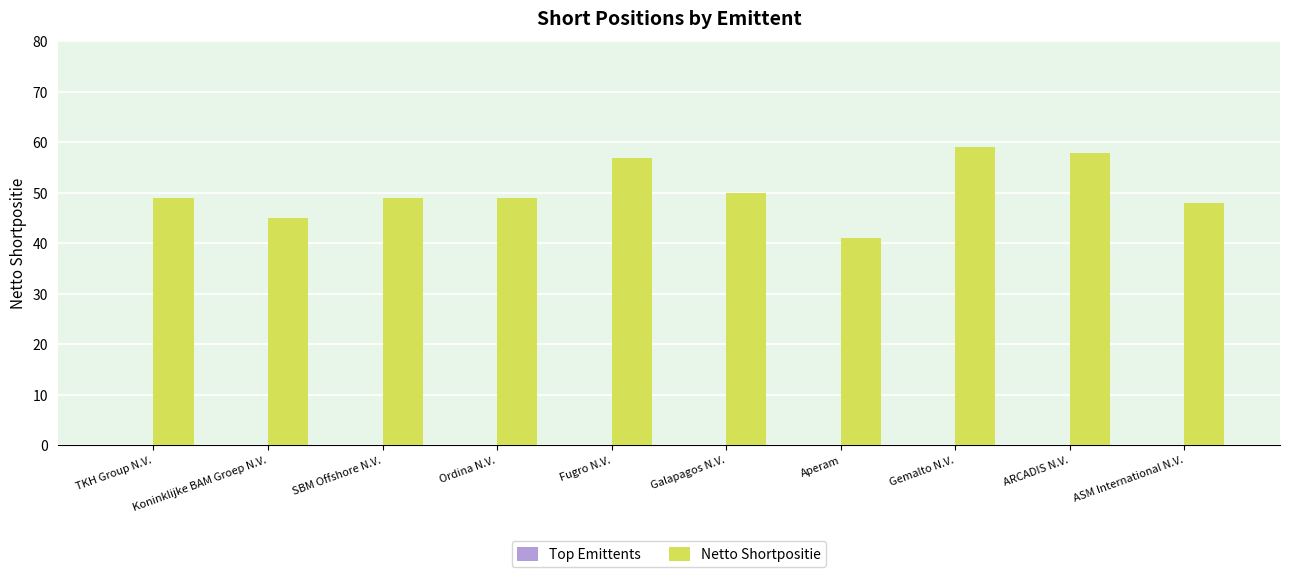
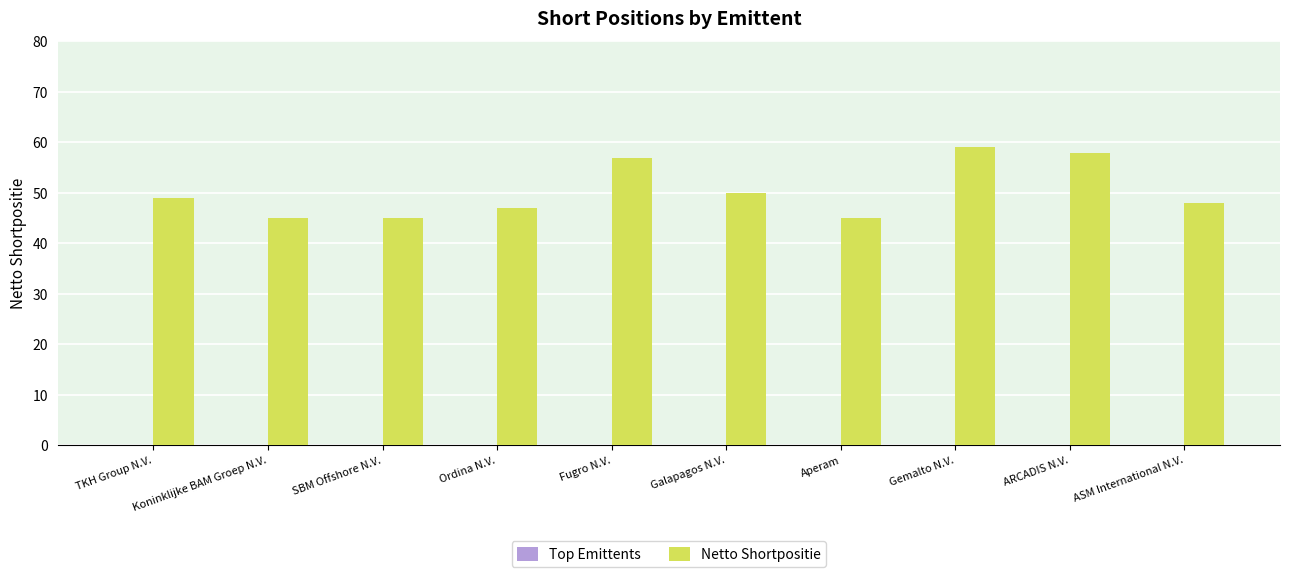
Netto Shortpositie, SBM Offshore N.V.: 49 -> 45
Netto Shortpositie, Ordina N.V.: 49 -> 47
Netto Shortpositie, Aperam: 41 -> 45
